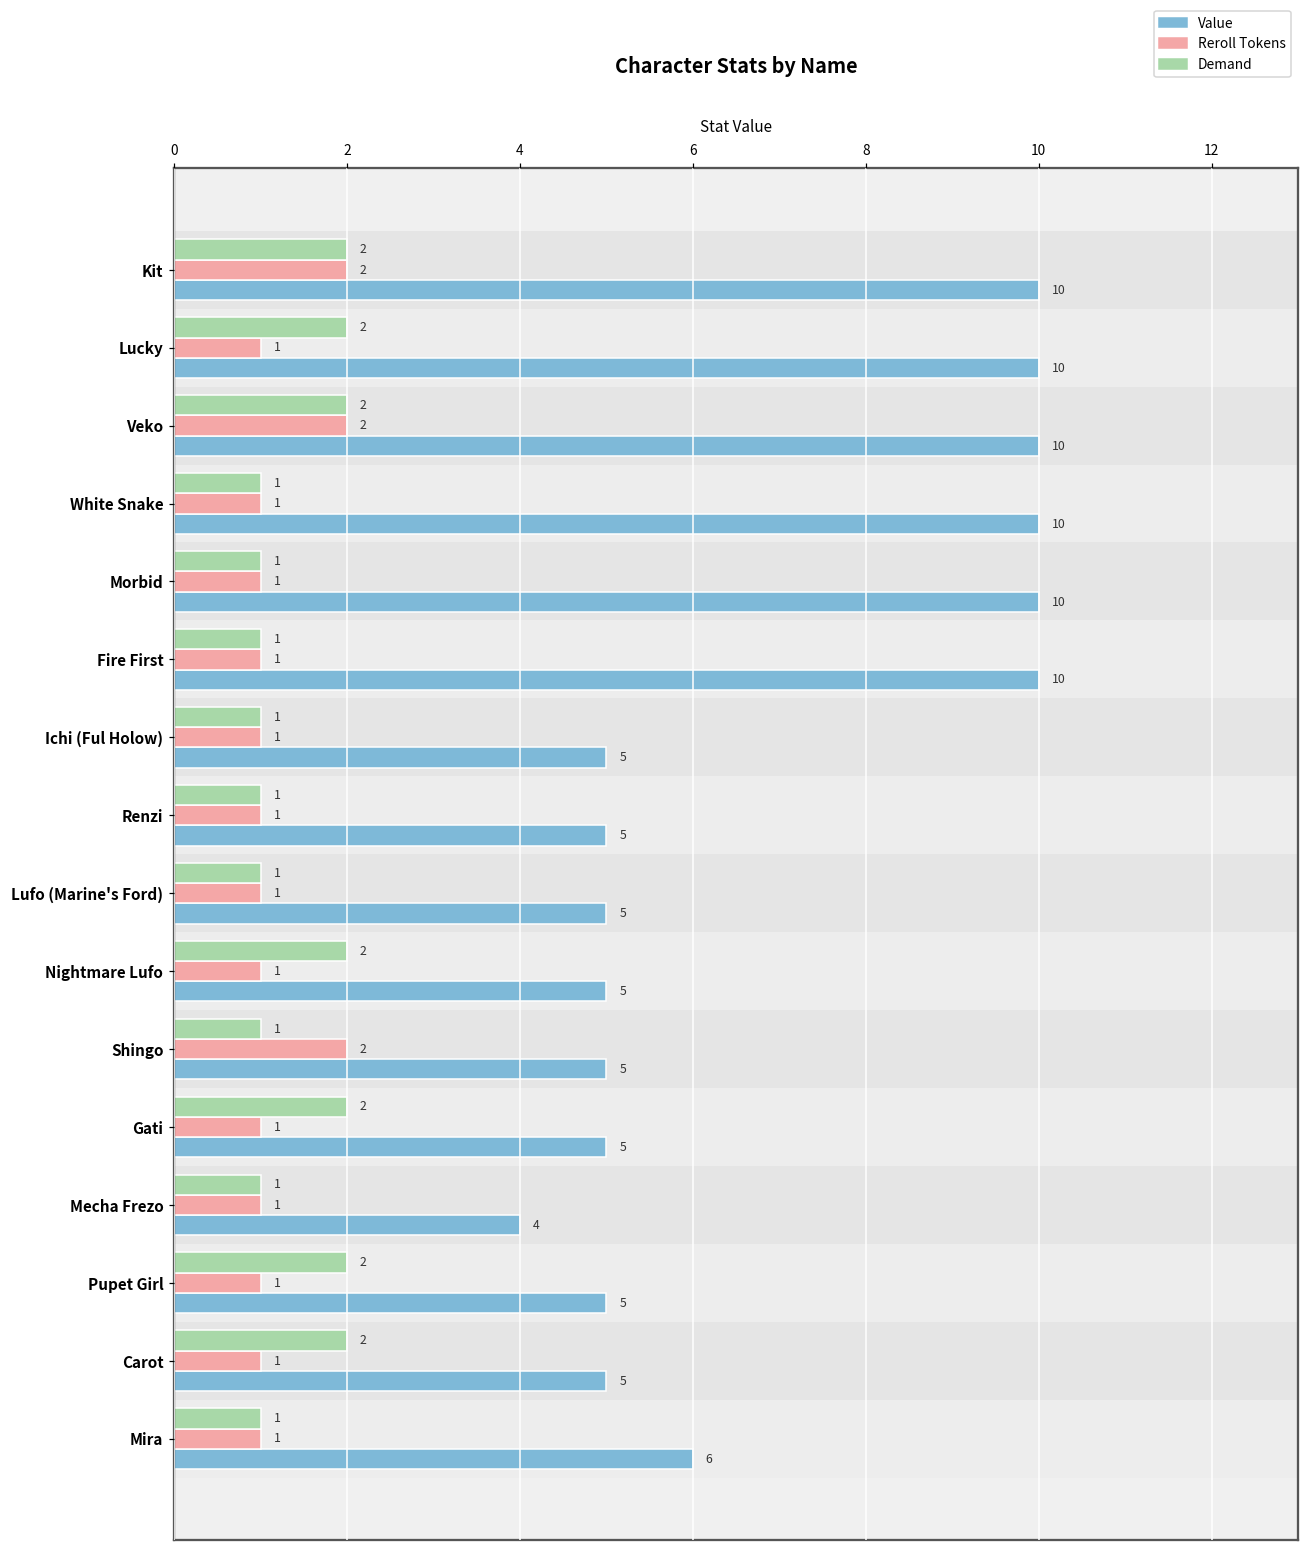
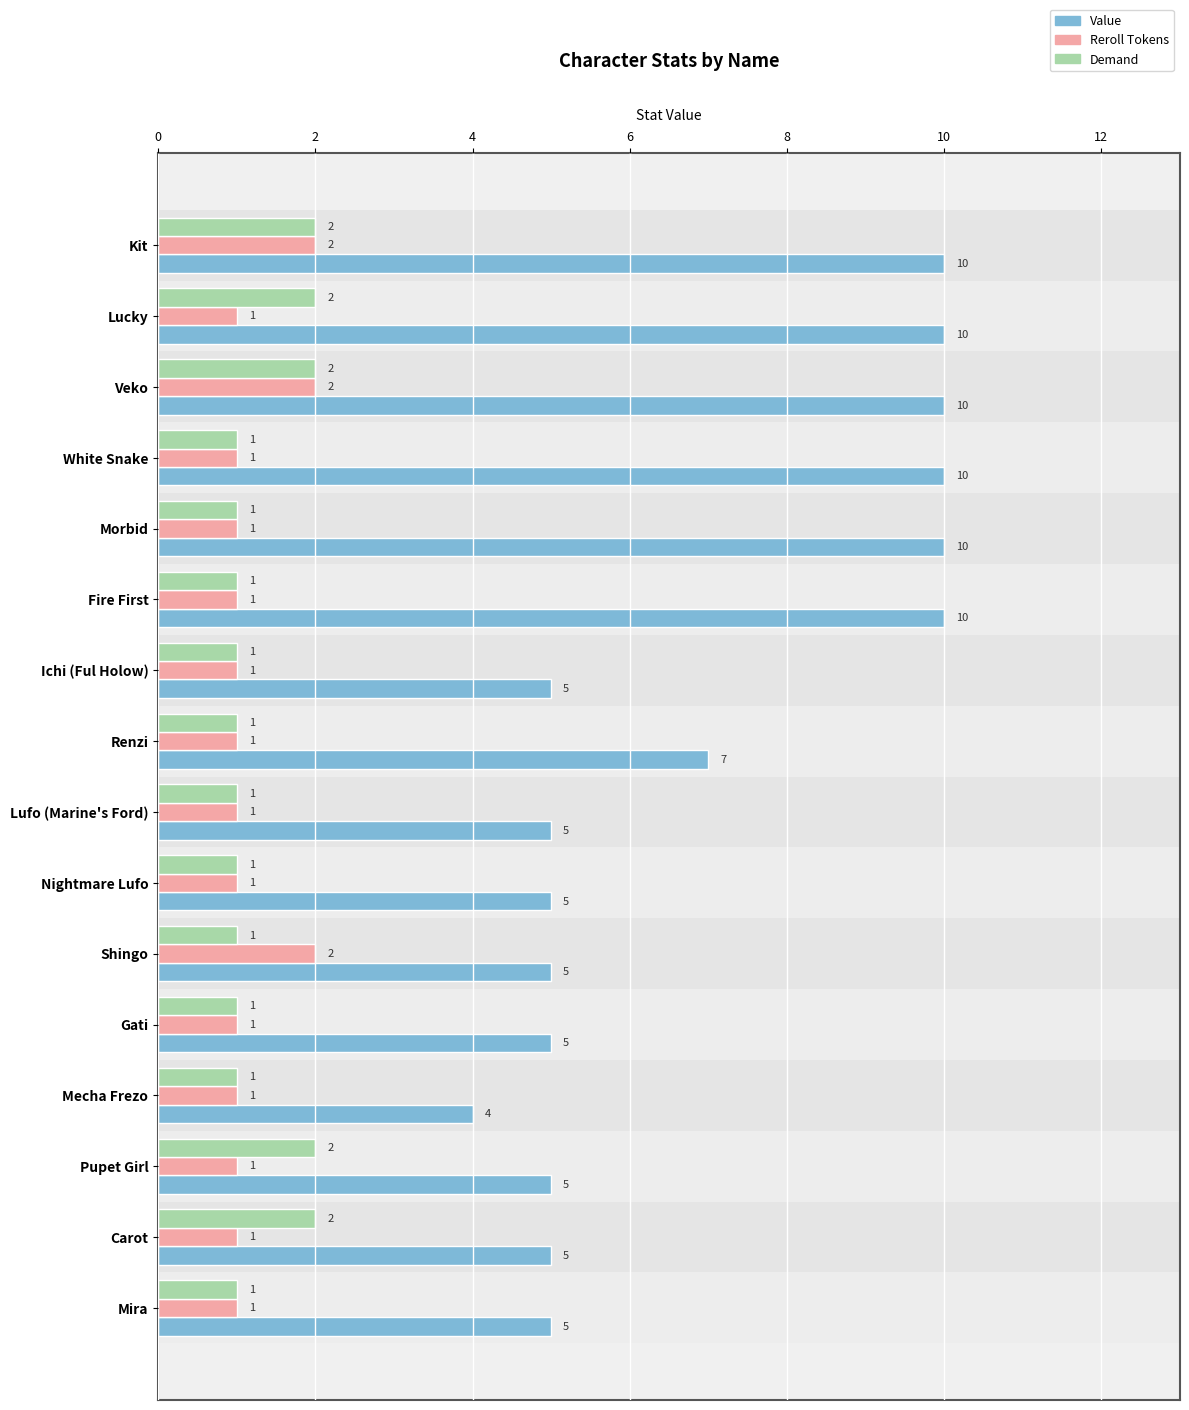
Value, Renzi: 5 -> 7
Demand, Nightmare Lufo: 2 -> 1
Demand, Gati: 2 -> 1
Value, Mira: 6 -> 5
